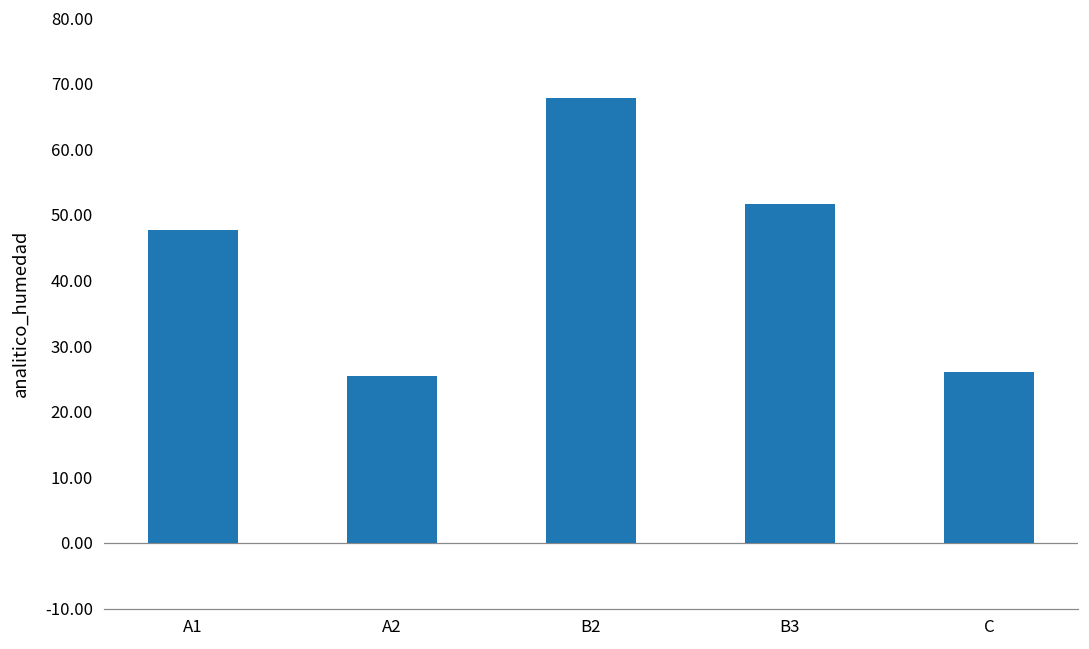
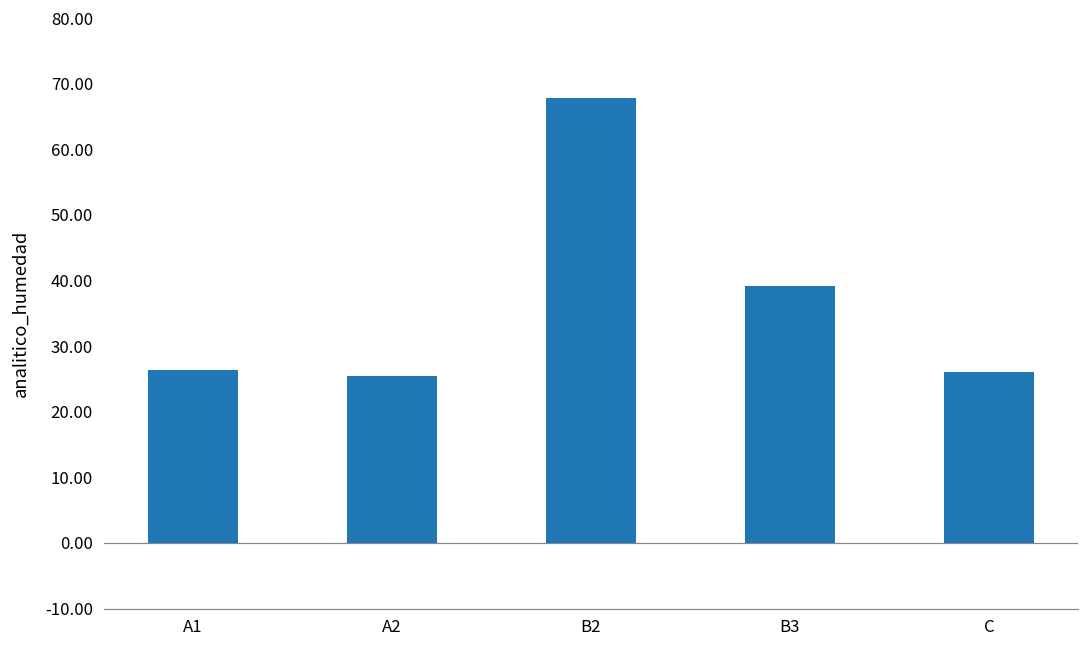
A1: 48 -> 26
B3: 52 -> 39
